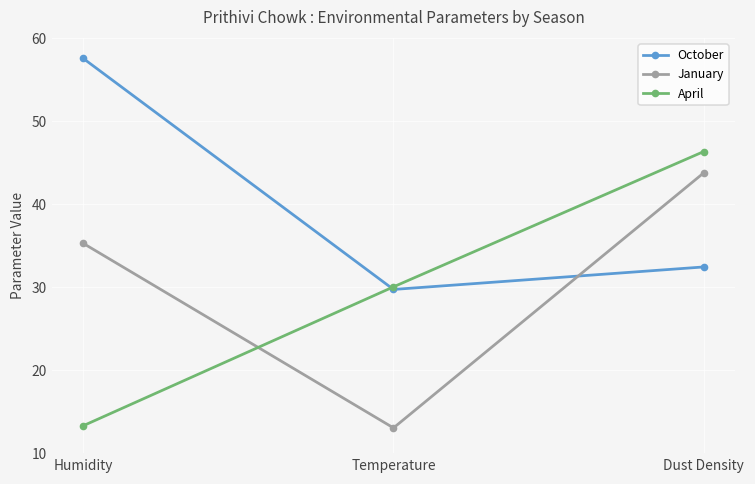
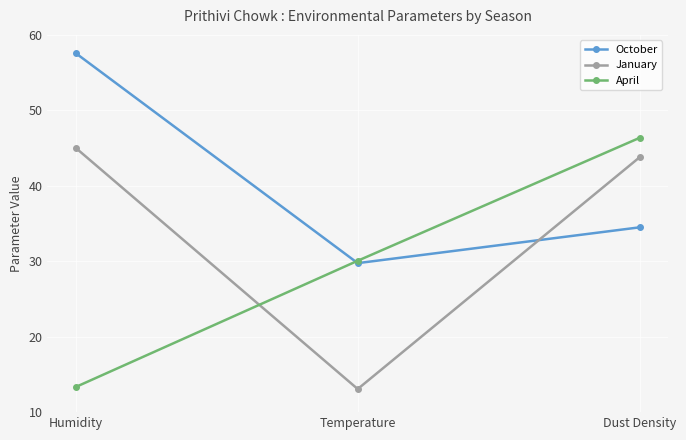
January, Humidity: 35 -> 45
October, Dust Density: 32 -> 34
